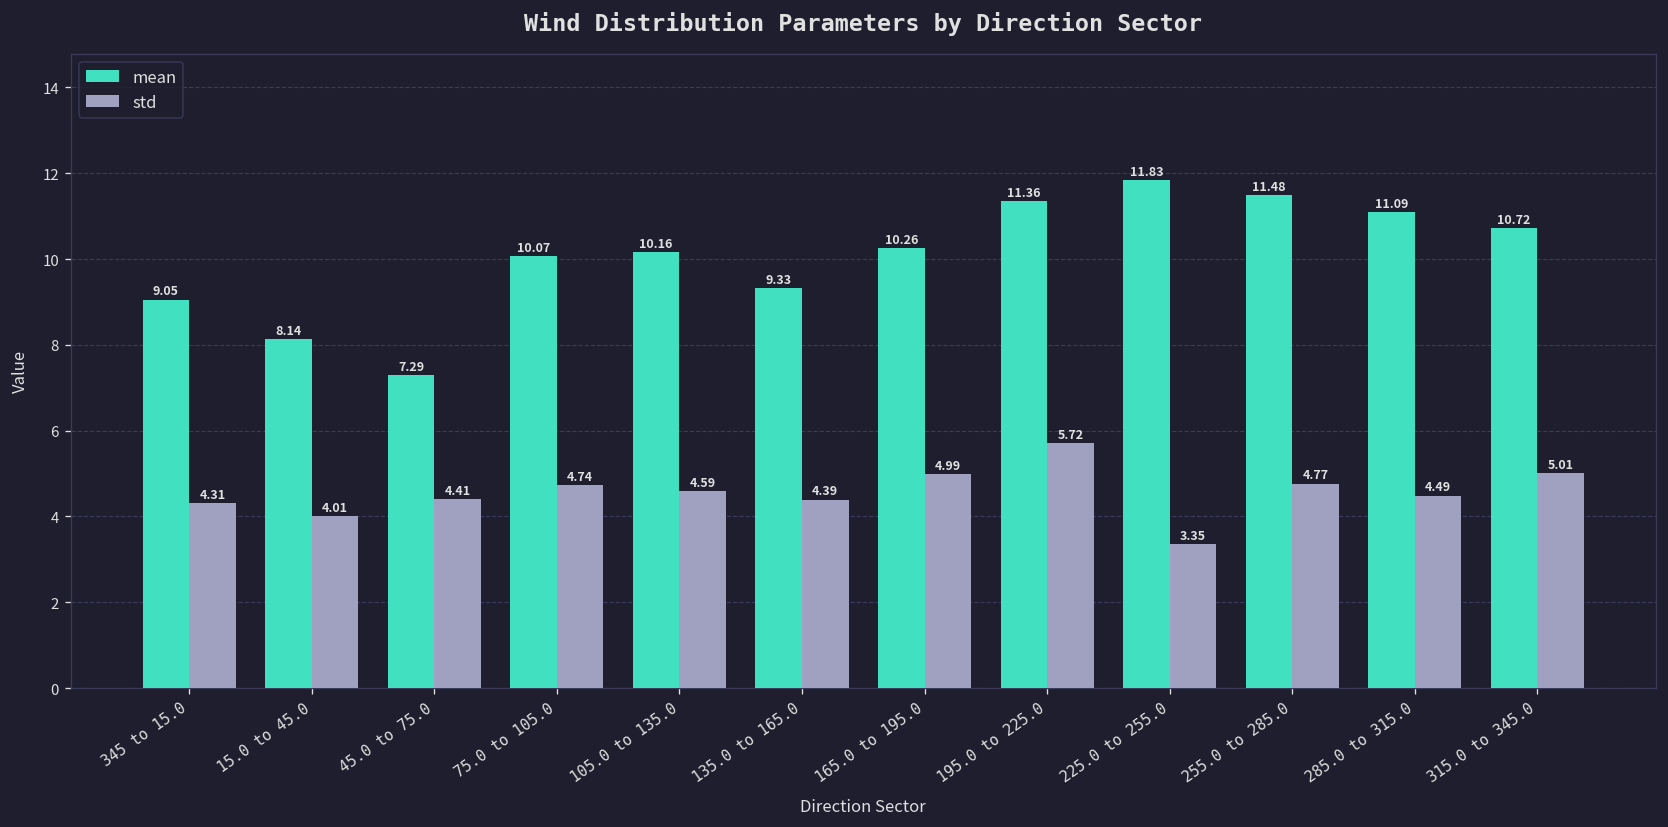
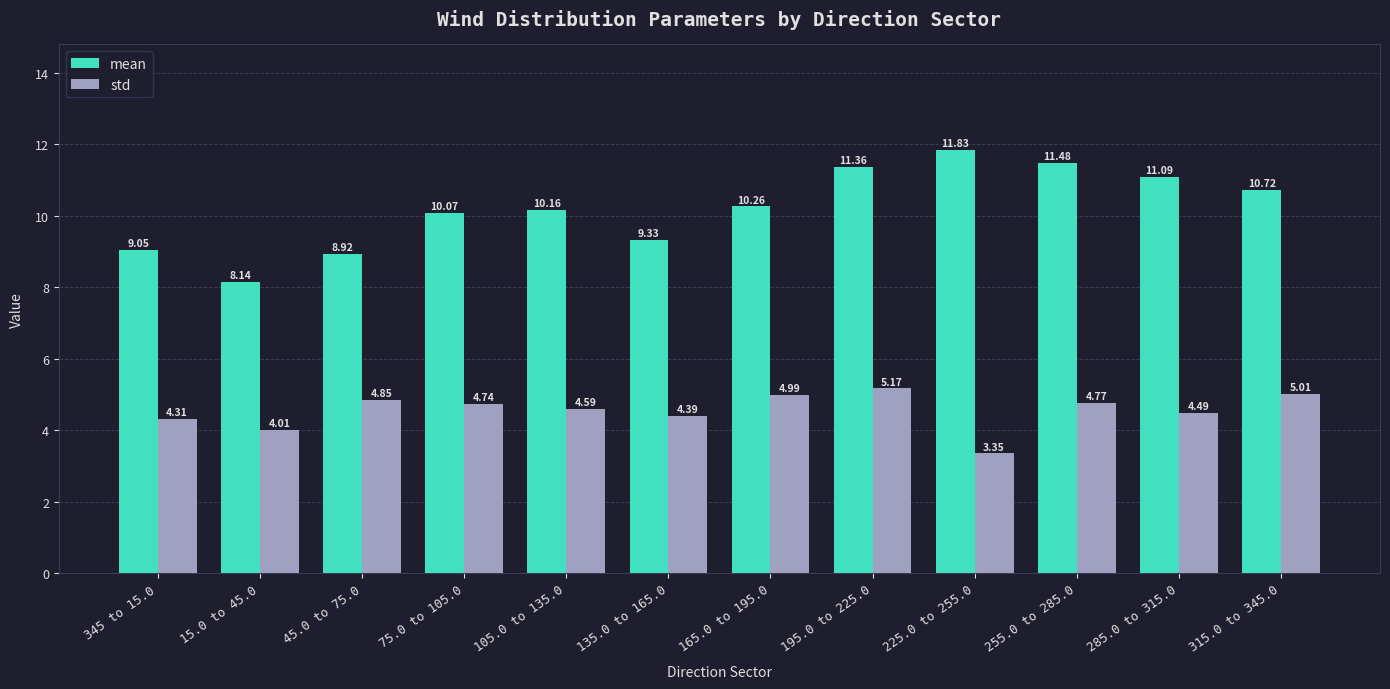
mean, 45.0 to 75.0: 7.29 -> 8.92
std, 45.0 to 75.0: 4.41 -> 4.85
std, 195.0 to 225.0: 5.72 -> 5.17
